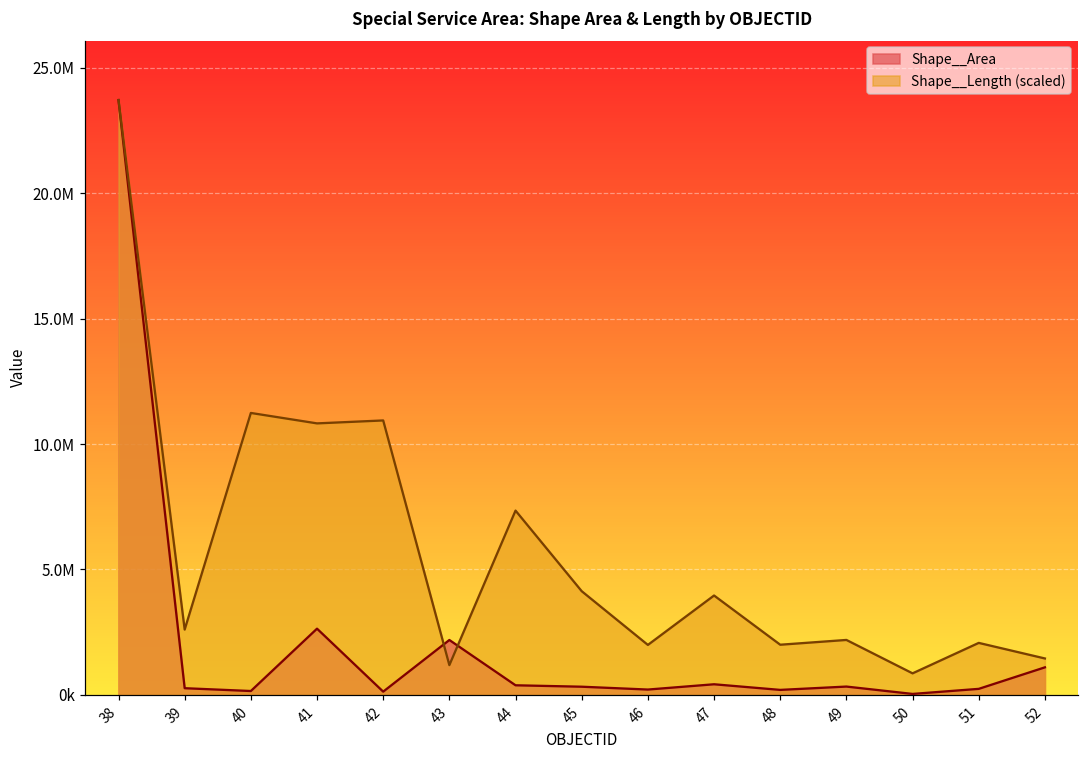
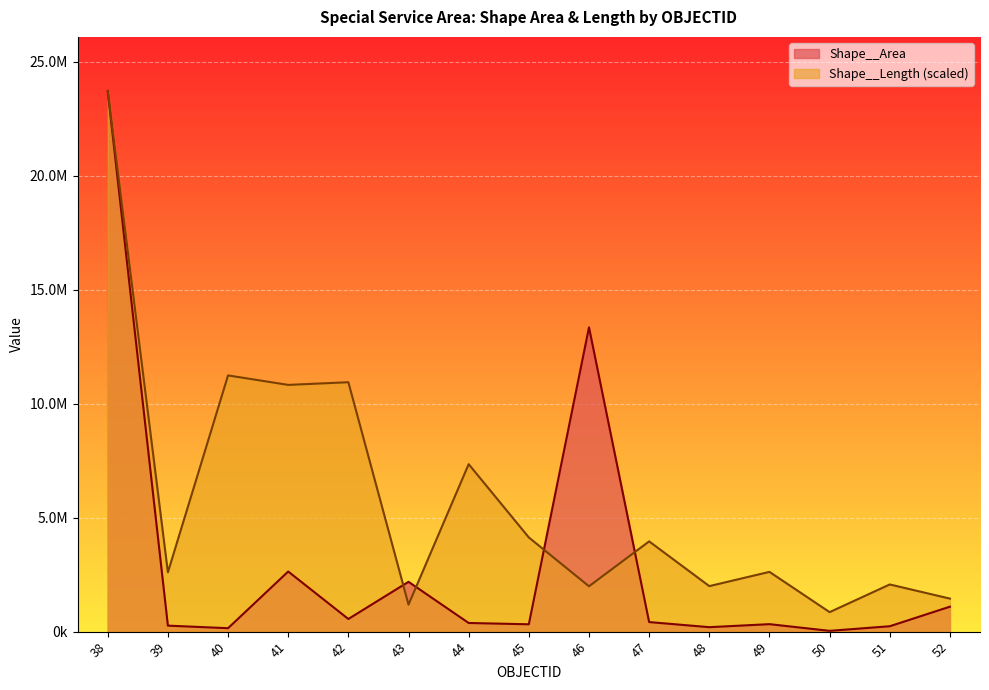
Shape__Area, 42: 100000 -> 600000
Shape__Area, 46: 200000 -> 13300000
Shape__Length (scaled), 49: 2200000 -> 2600000
